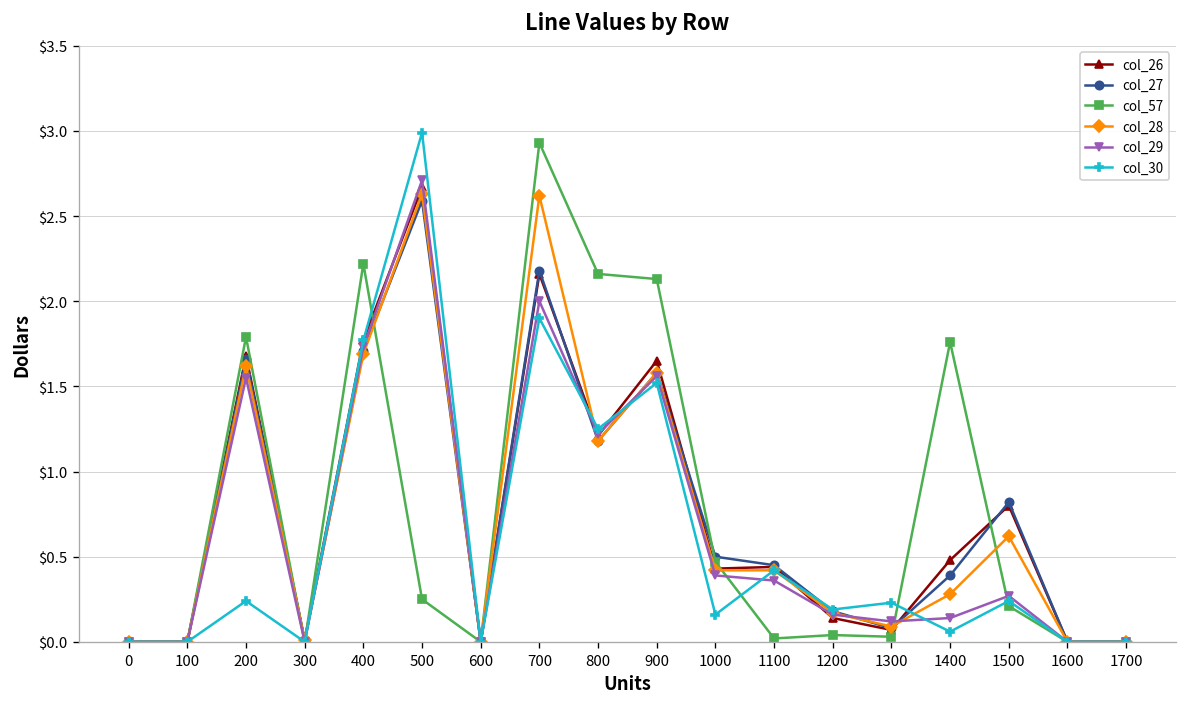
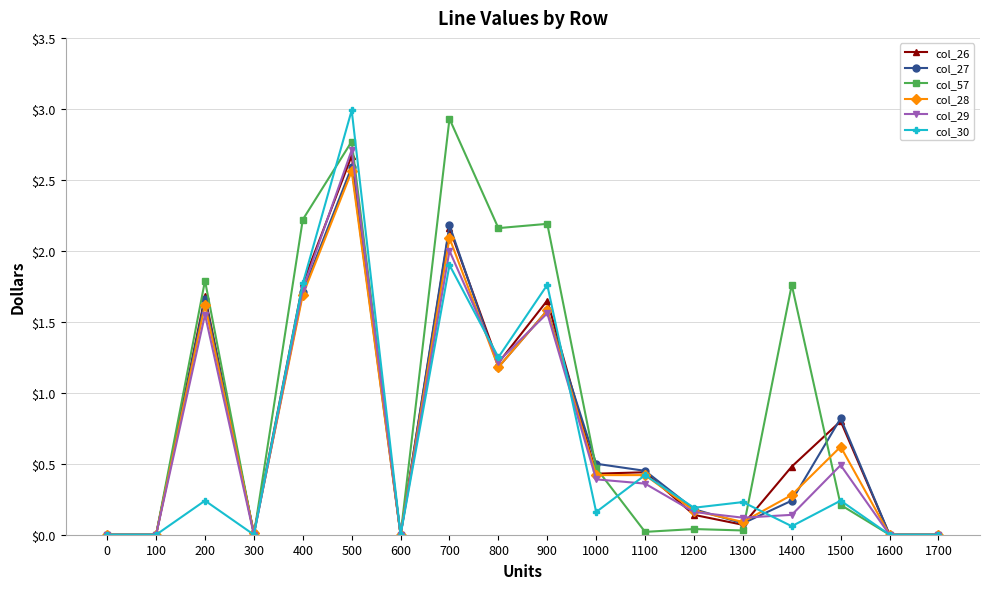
col_57, 500: $0.25 -> $2.77
col_28, 500: $2.63 -> $2.56
col_28, 700: $2.62 -> $2.09
col_57, 900: $2.13 -> $2.19
col_30, 900: $1.52 -> $1.76
col_27, 1400: $0.39 -> $0.24
col_29, 1500: $0.27 -> $0.49
